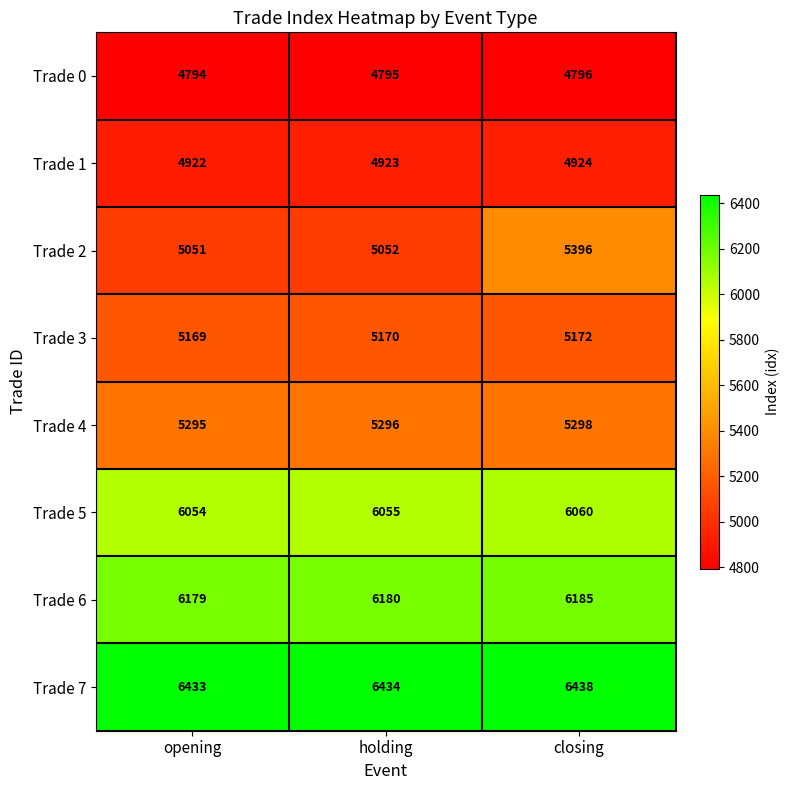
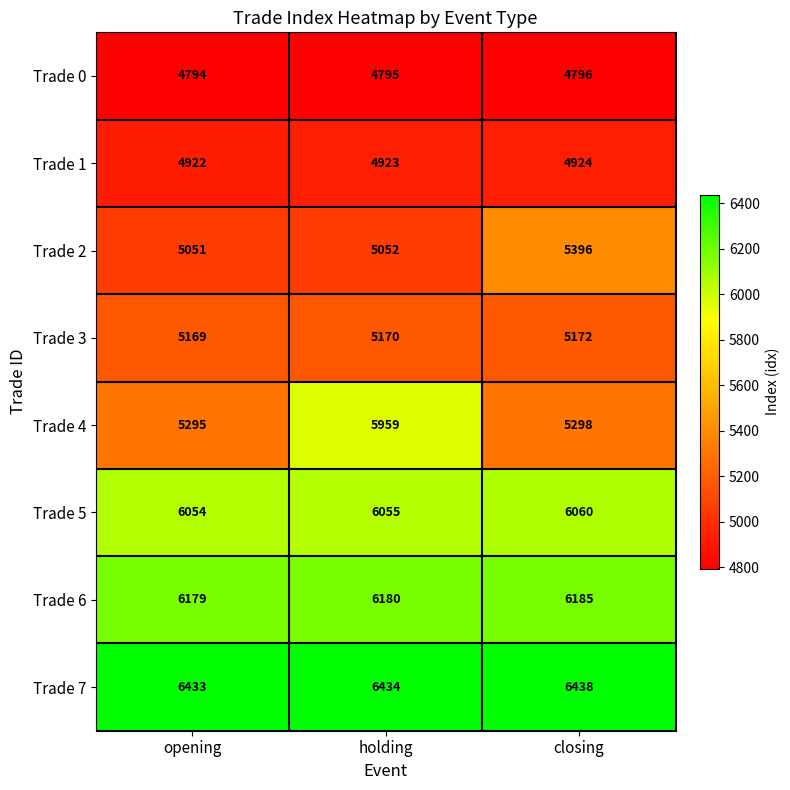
Trade 4, holding: 5296 -> 5959
